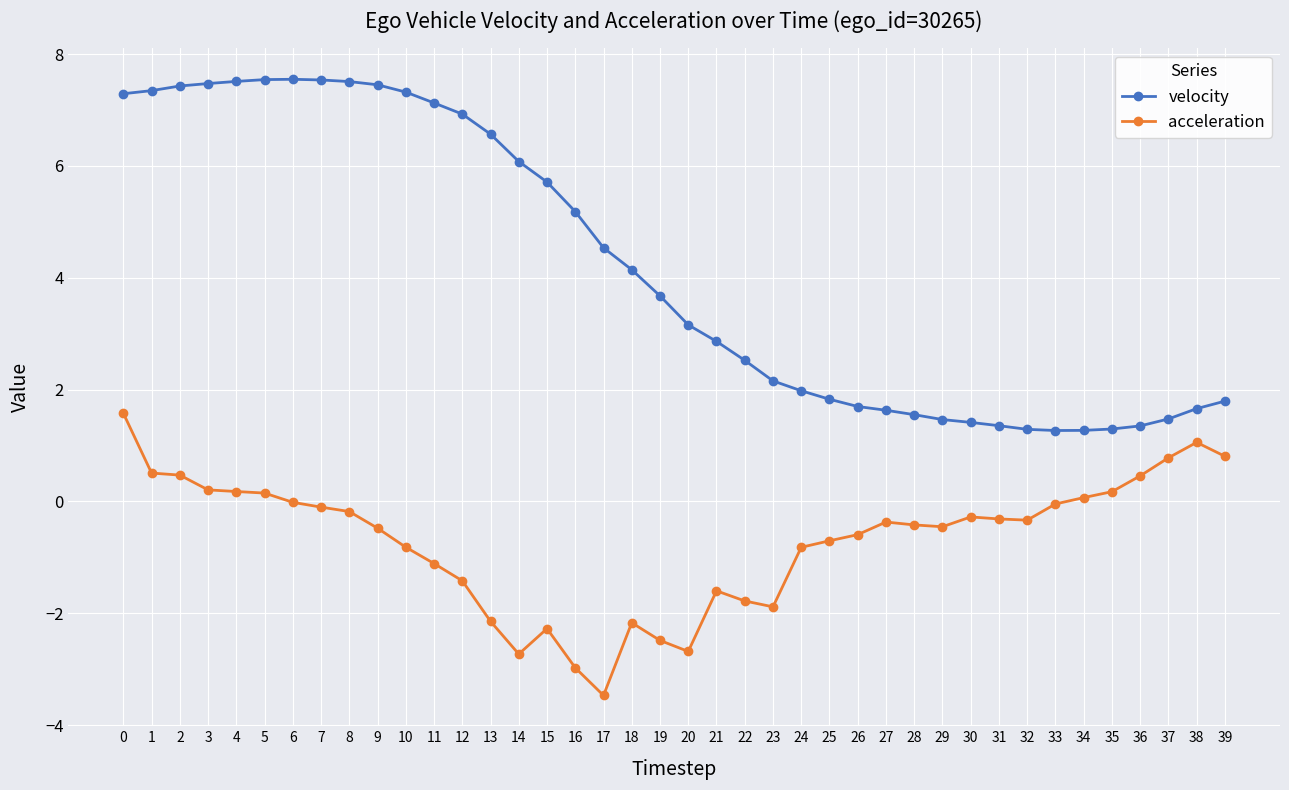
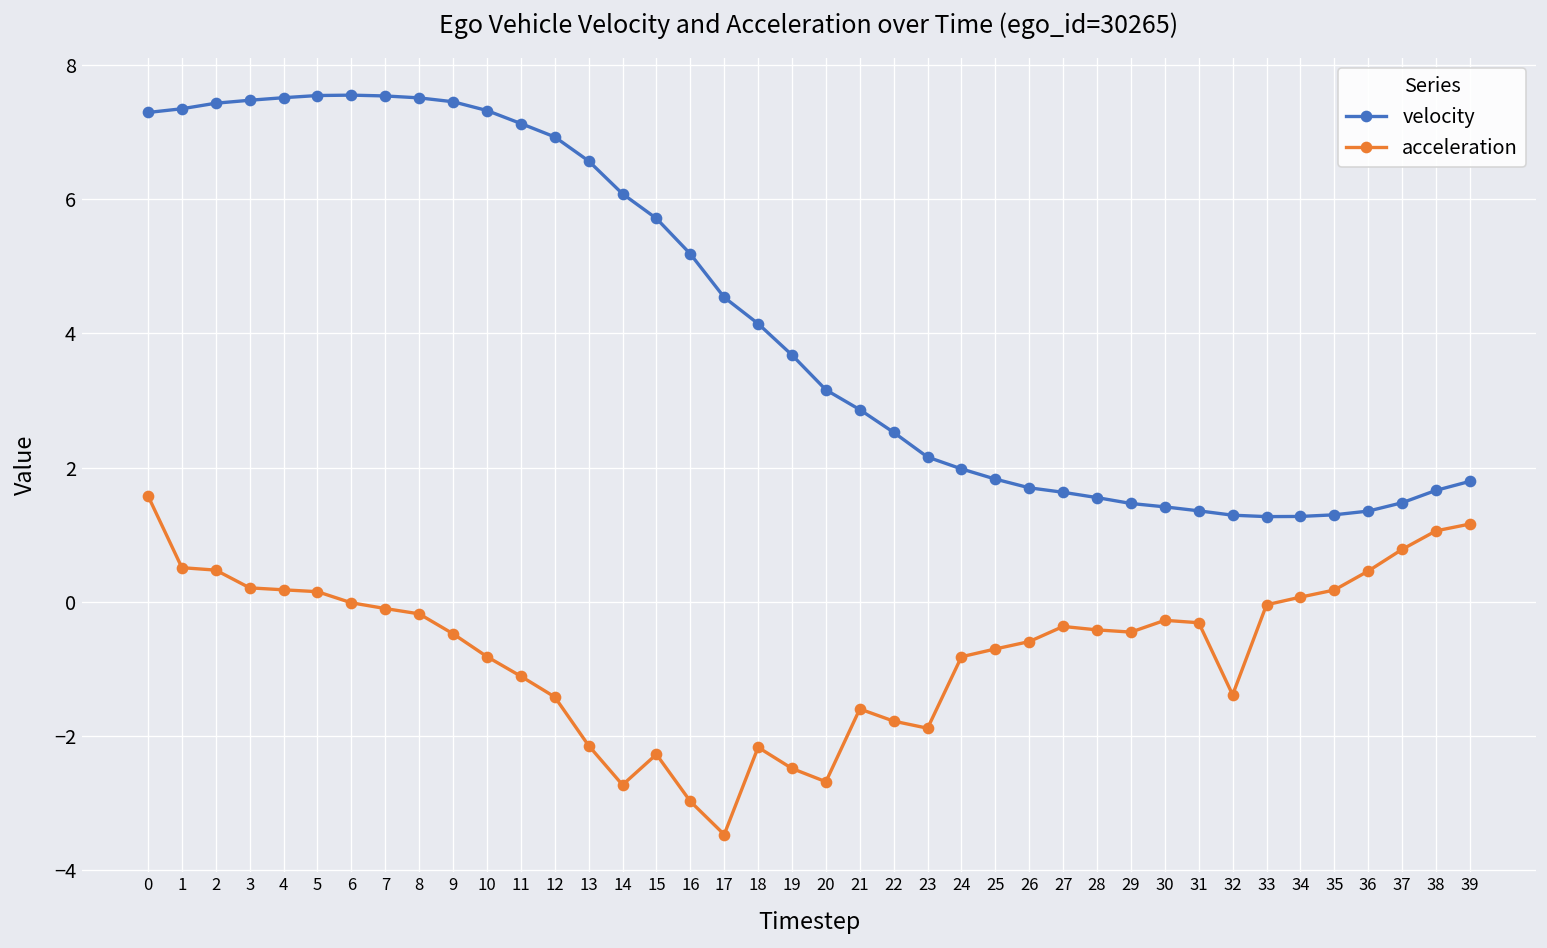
acceleration, 32: -0.3 -> -1.4
acceleration, 39: 0.8 -> 1.2
